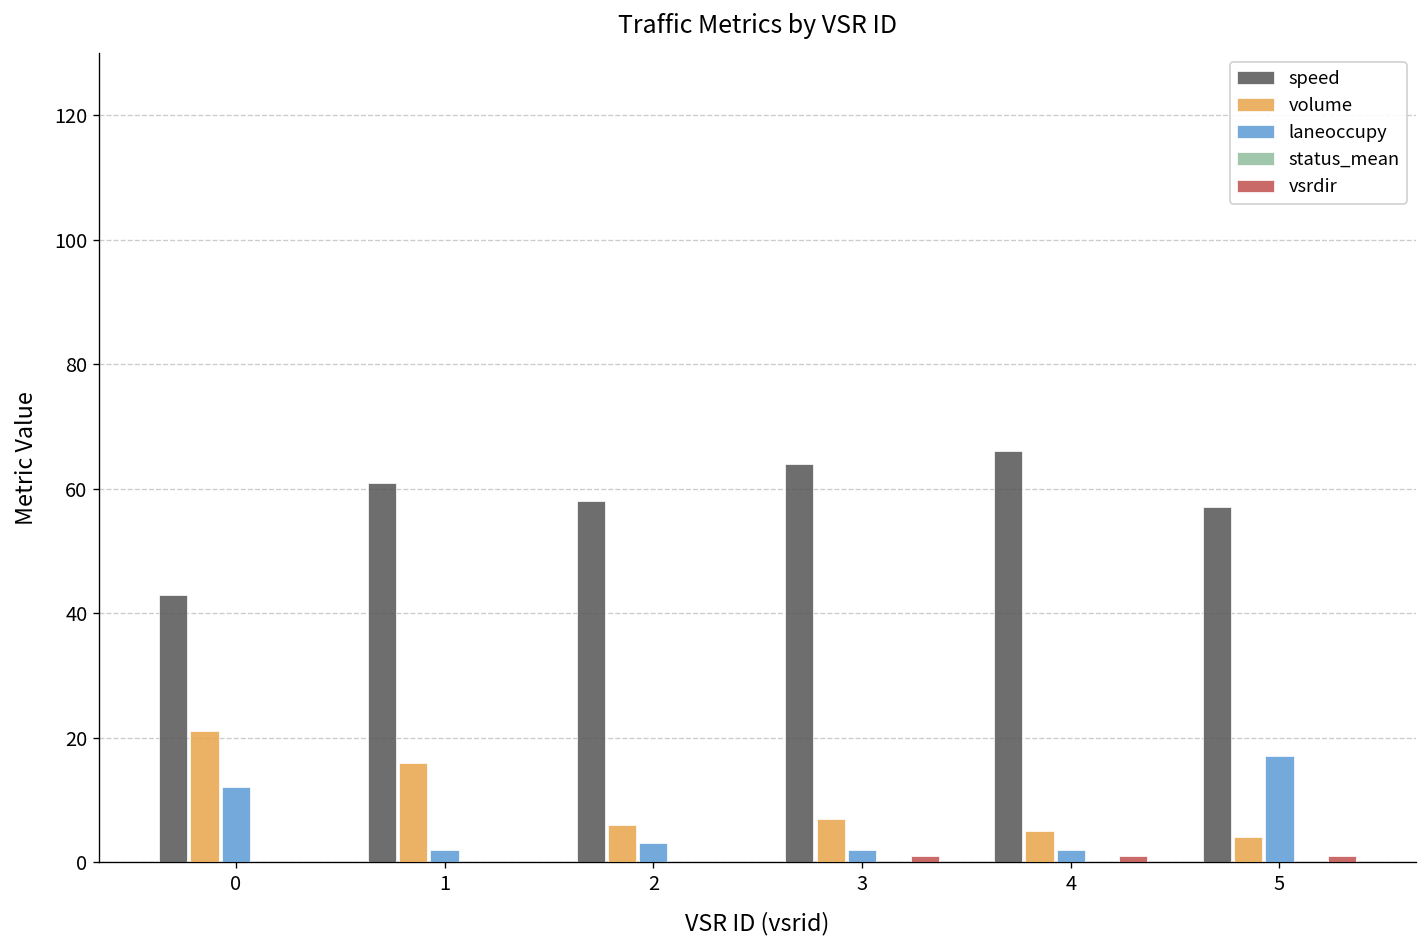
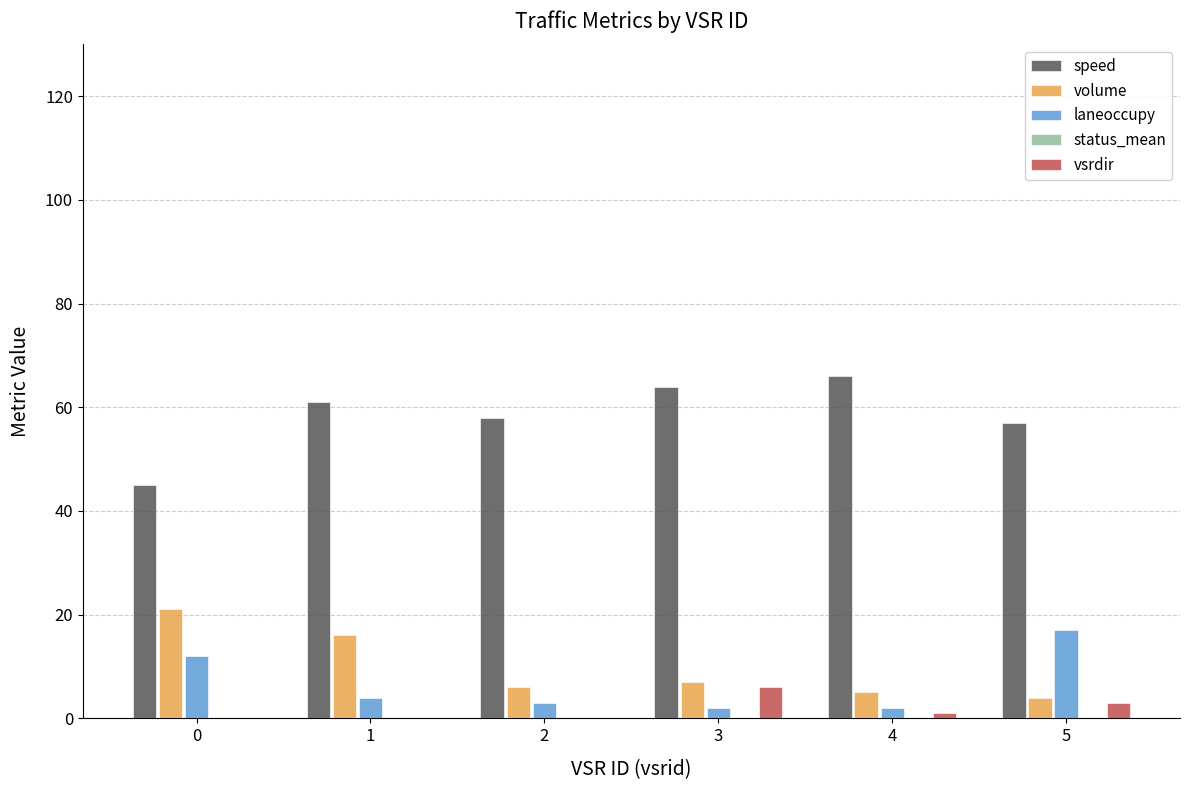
speed, 0: 43 -> 45
laneoccupy, 1: 2 -> 4
vsrdir, 3: 1 -> 6
vsrdir, 5: 1 -> 3
